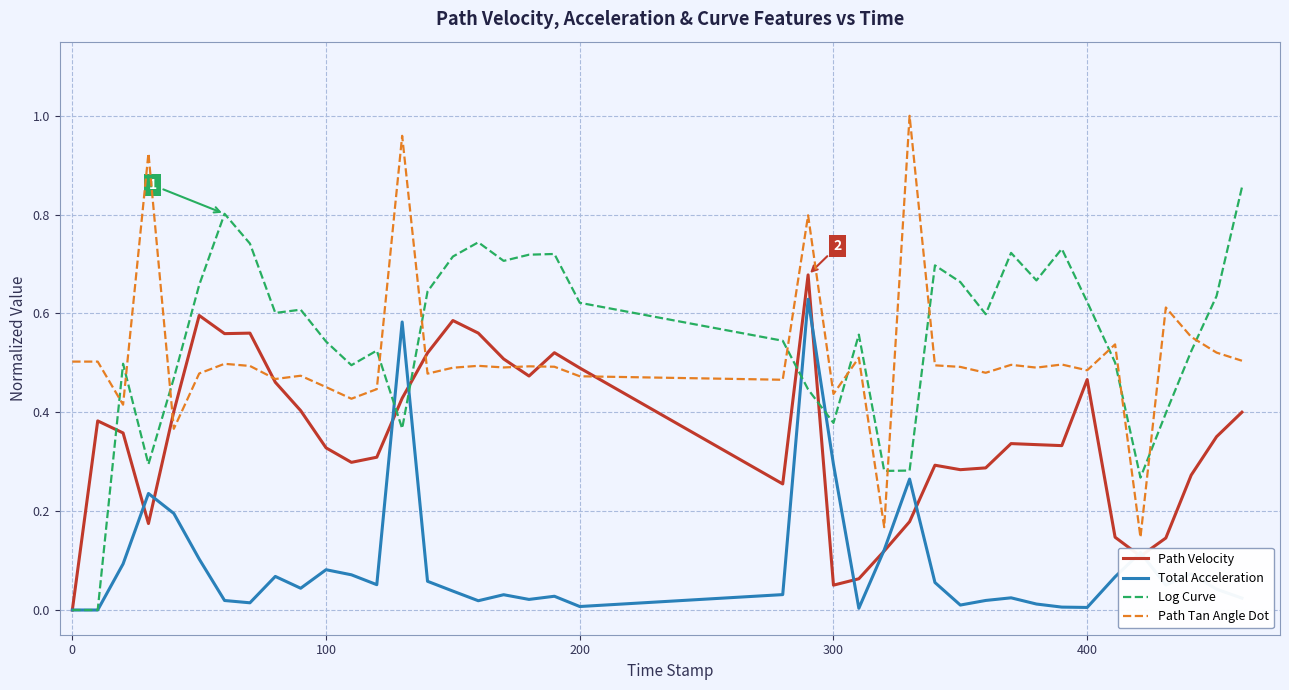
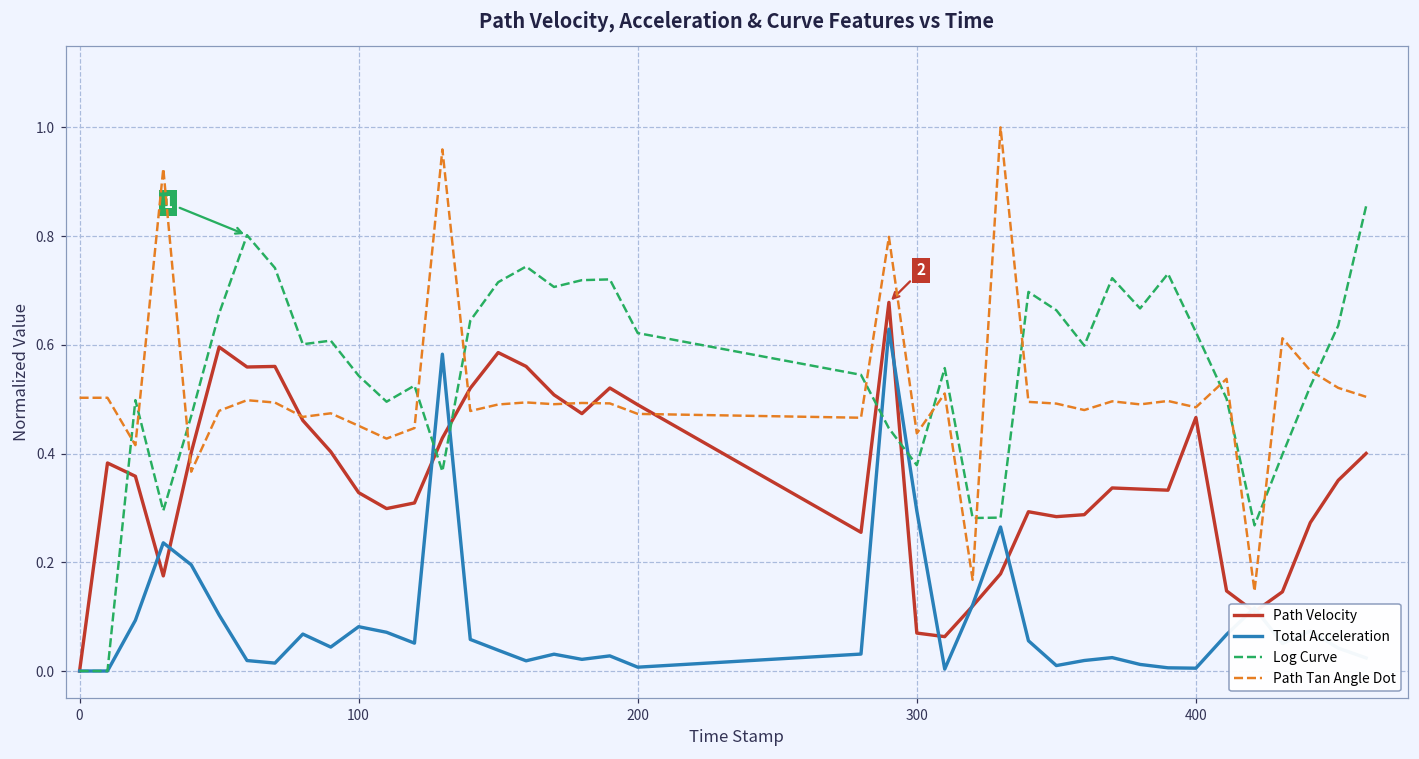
Path Velocity, 300: 0.05 -> 0.07
